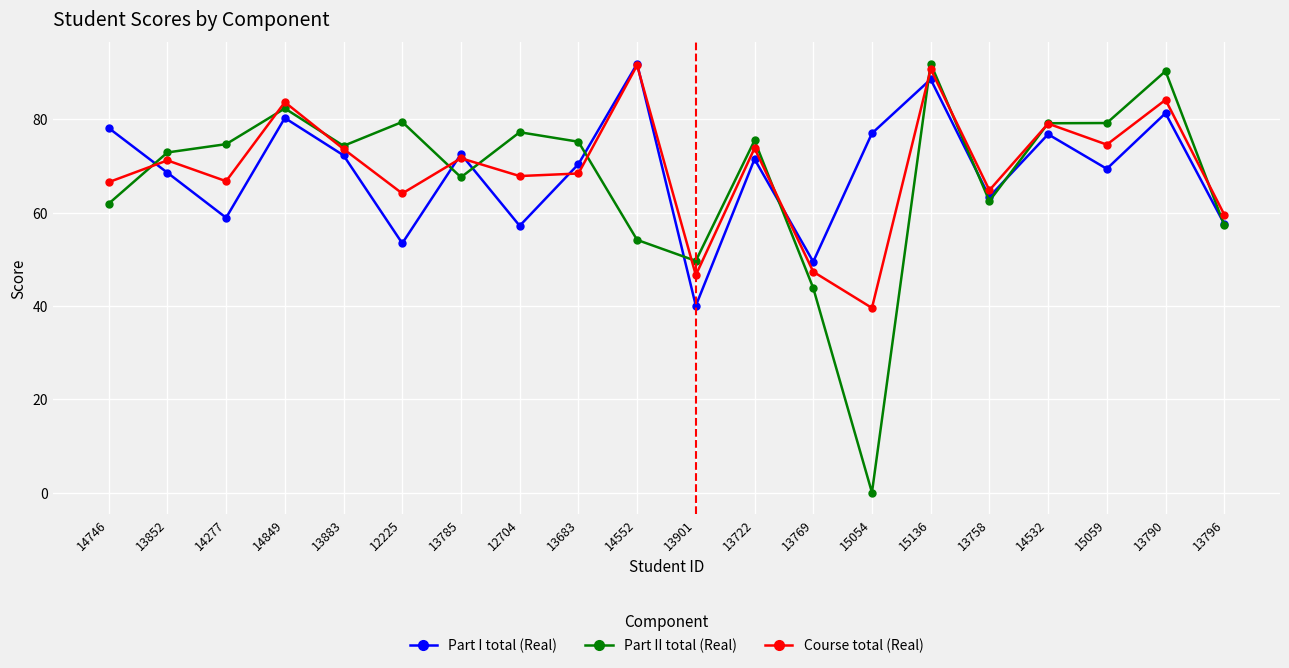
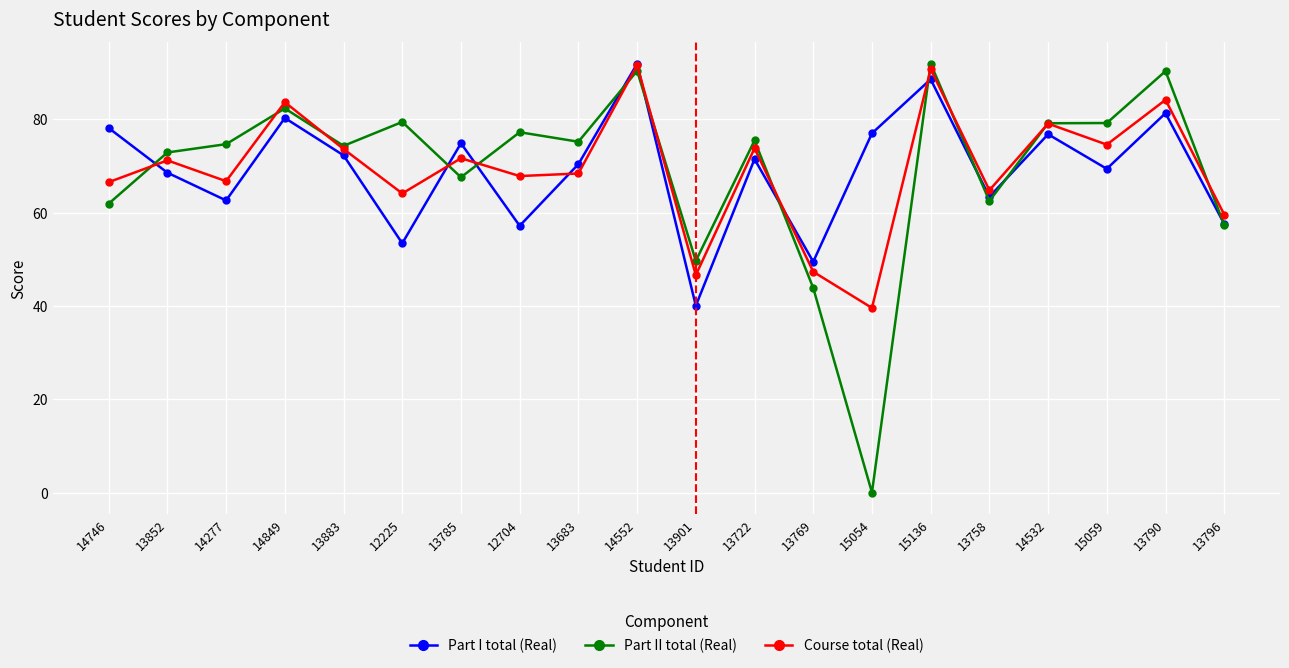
Part I total (Real), 14277: 59 -> 63
Part I total (Real), 13785: 73 -> 75
Part II total (Real), 14552: 54 -> 90
